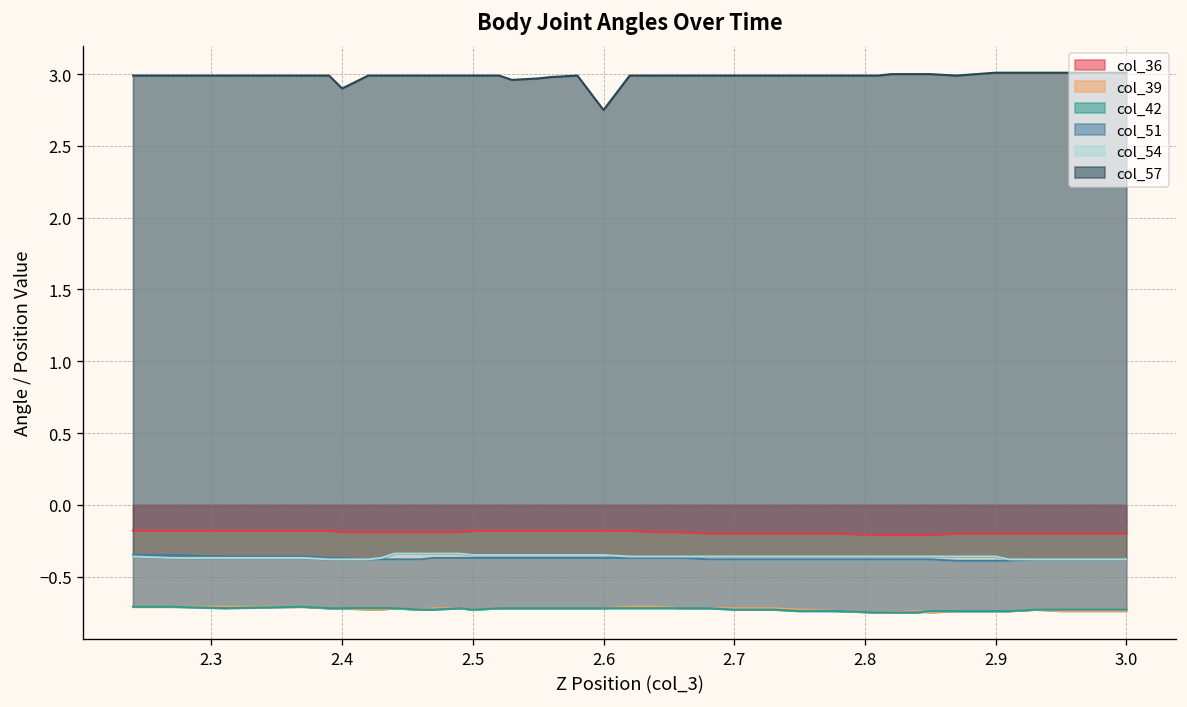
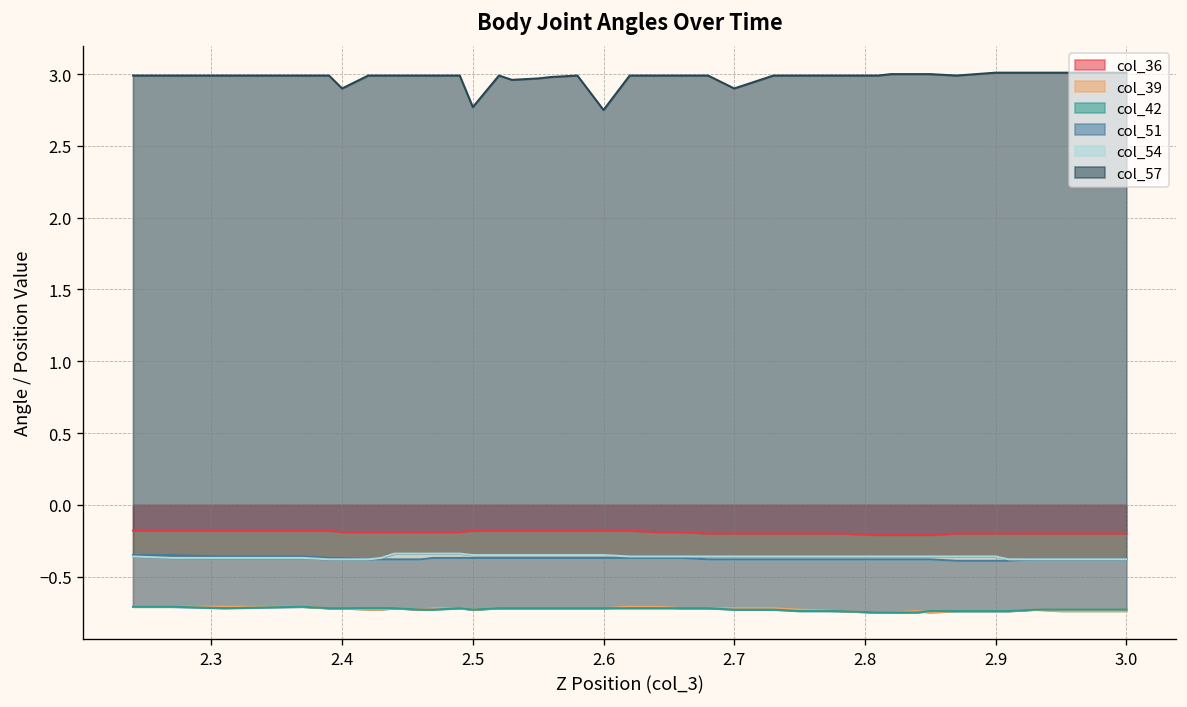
col_57, 2.5: 2.99 -> 2.77
col_57, 2.7: 2.99 -> 2.90
